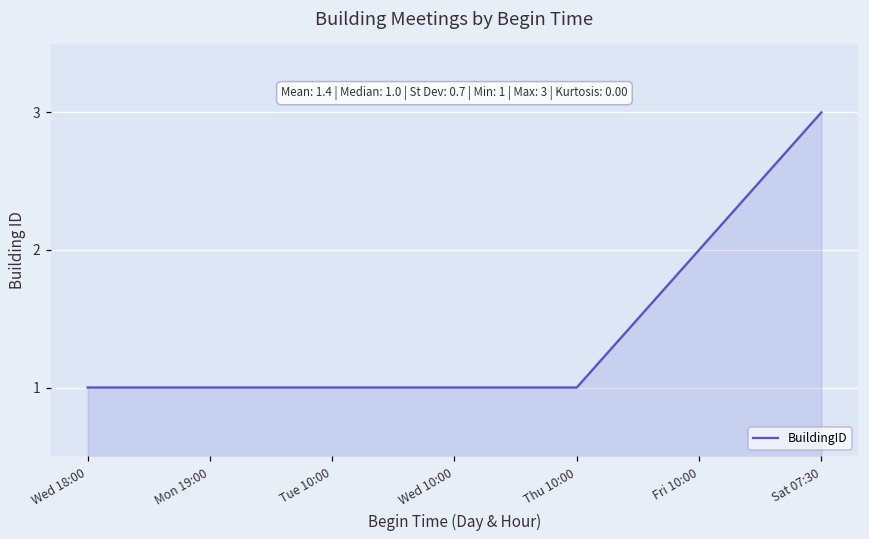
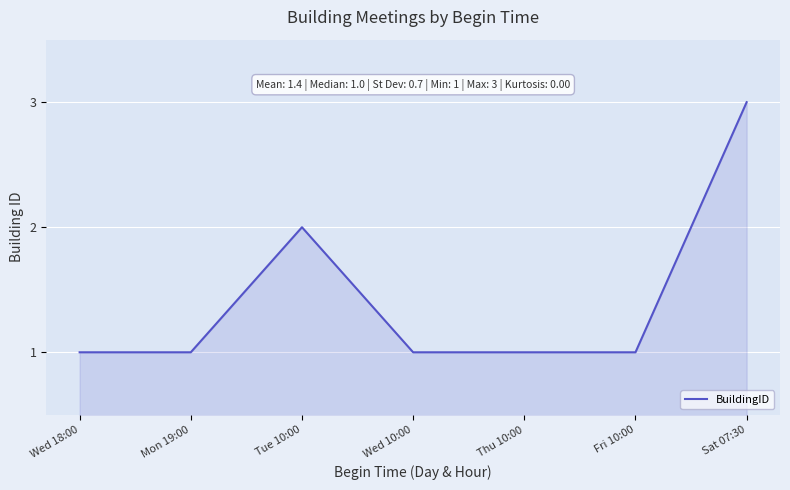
Tue 10:00: 1 -> 2
Fri 10:00: 2 -> 1
